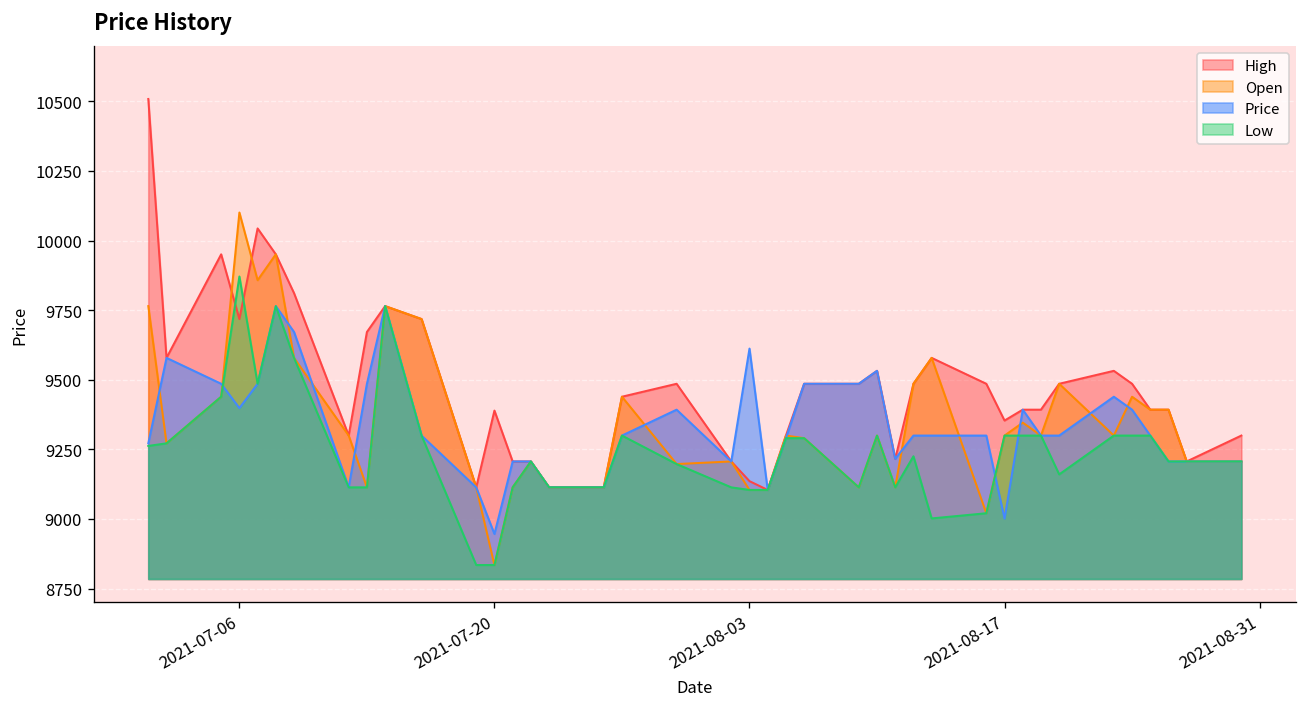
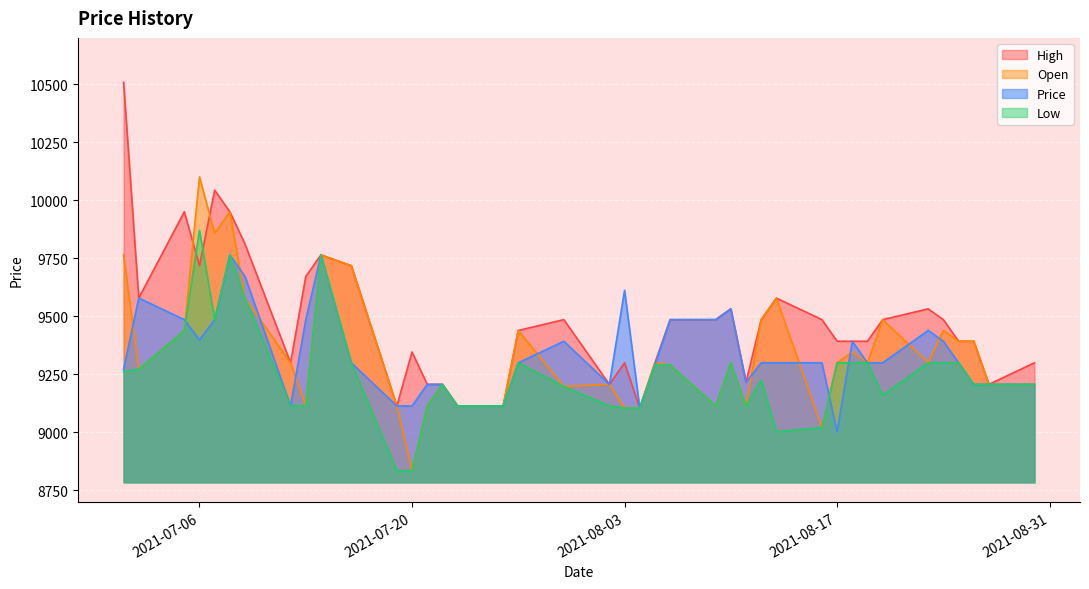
High, 2021-07-20: 9390 -> 9350
Price, 2021-07-20: 8950 -> 9110
High, 2021-08-03: 9140 -> 9300
High, 2021-08-17: 9350 -> 9390
